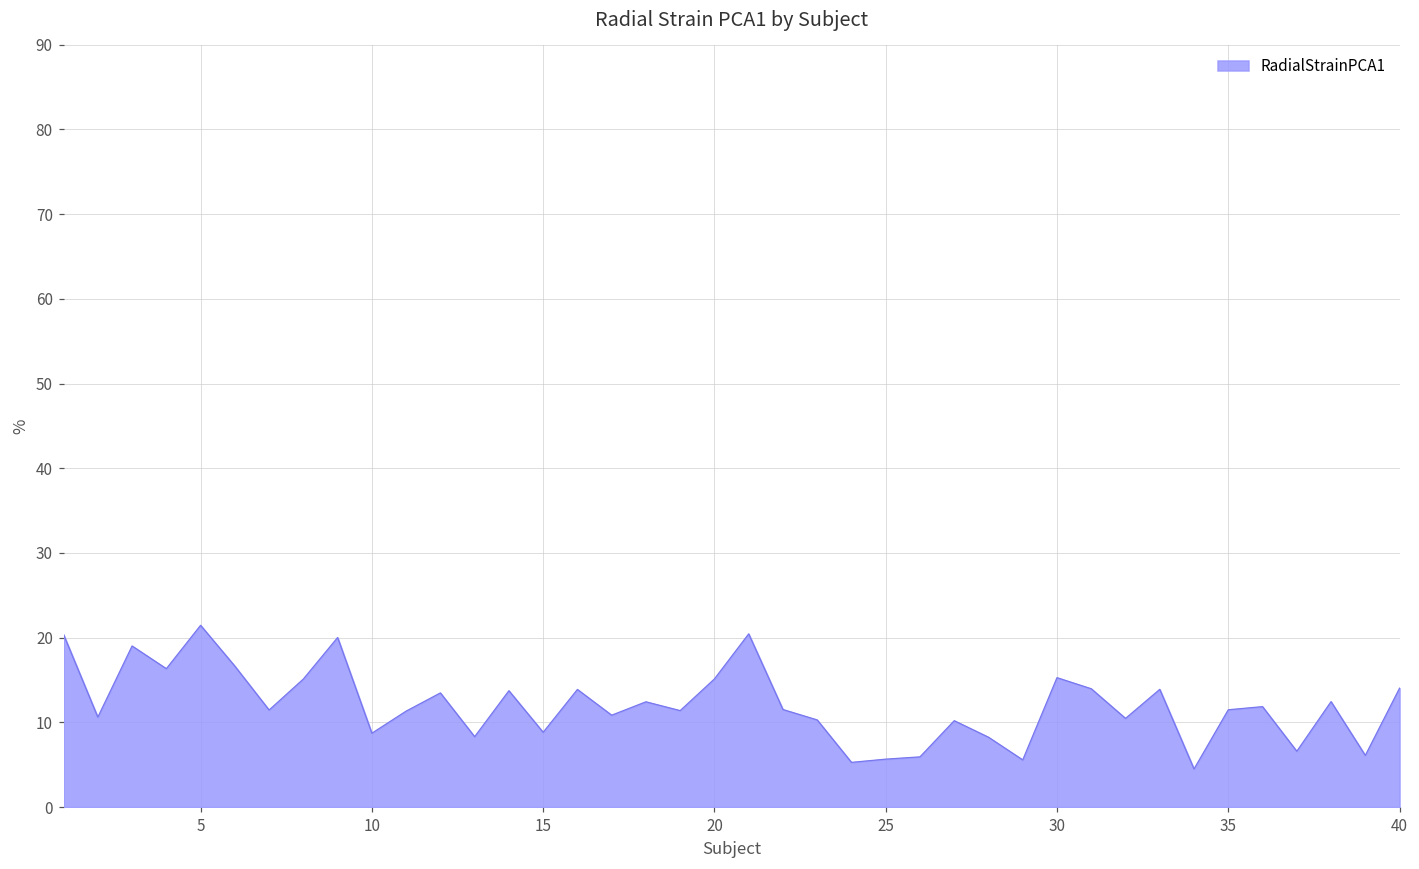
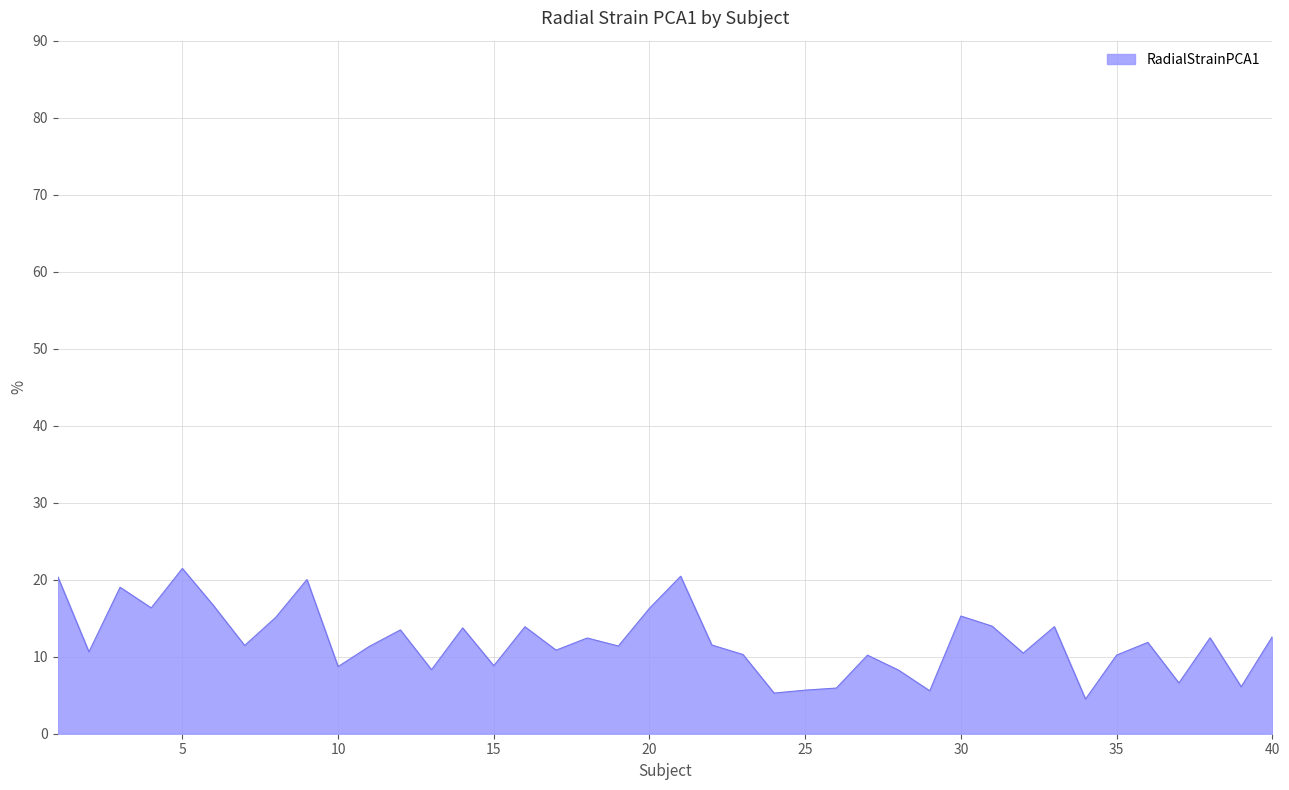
20: 15 -> 16
35: 11 -> 10
40: 14 -> 13
